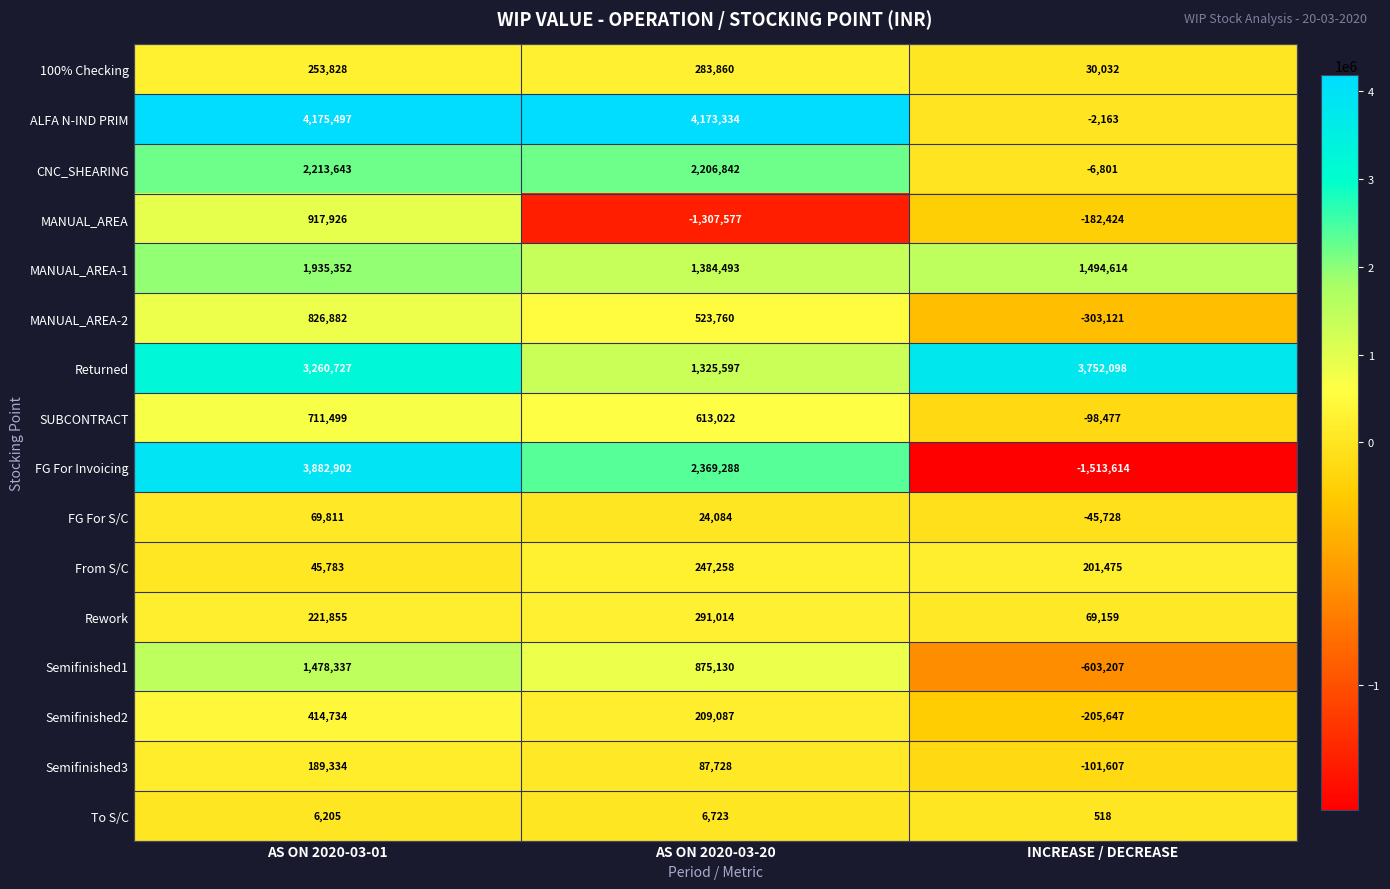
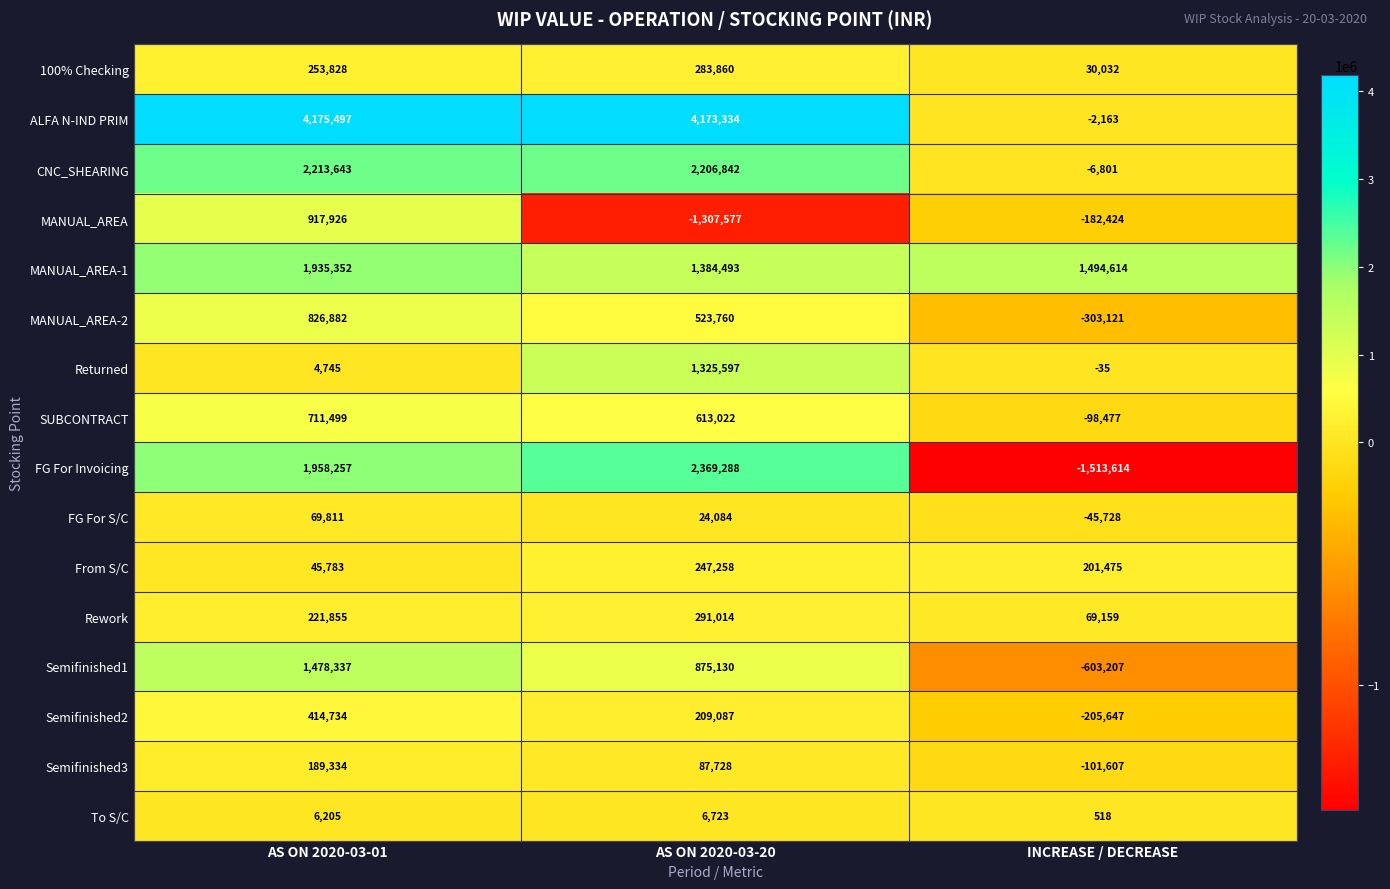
Returned, AS ON 2020-03-01: 3,260,727 -> 4,745
Returned, INCREASE / DECREASE: 3,752,098 -> -35
FG For Invoicing, AS ON 2020-03-01: 3,882,902 -> 1,958,257
